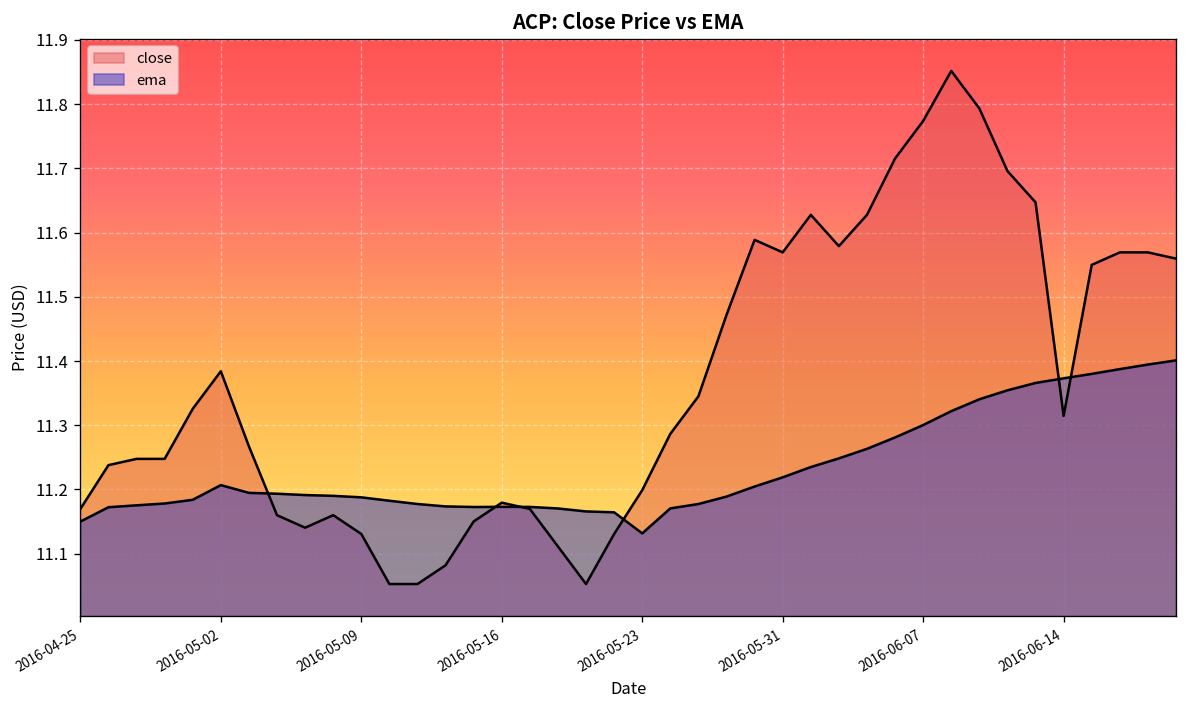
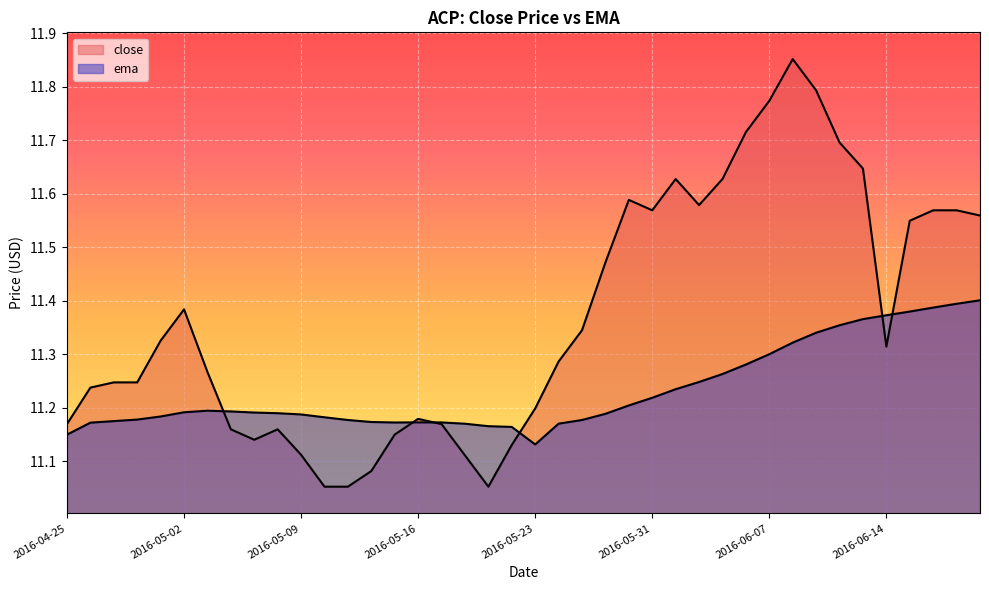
ema, 2016-05-02: 11.21 -> 11.19
close, 2016-05-09: 11.13 -> 11.11
